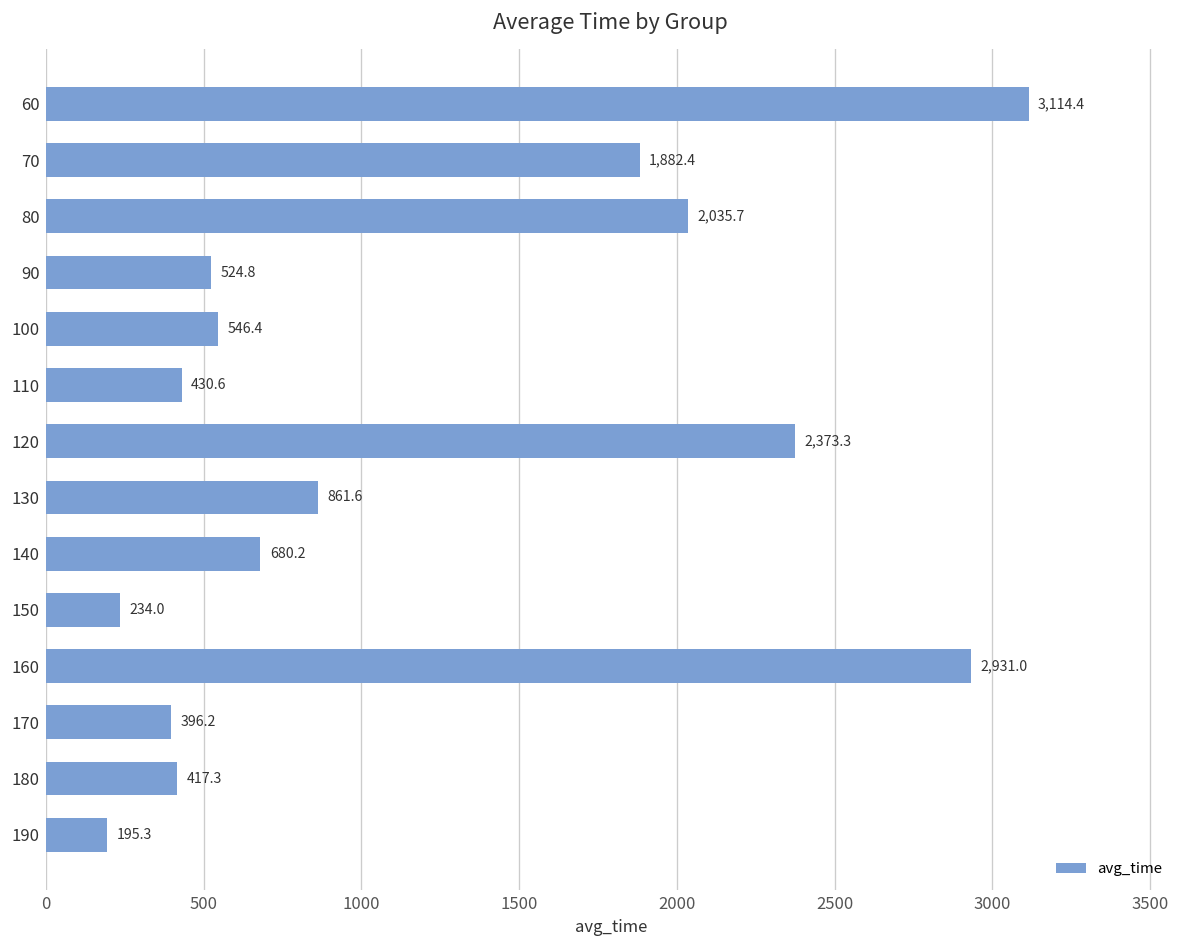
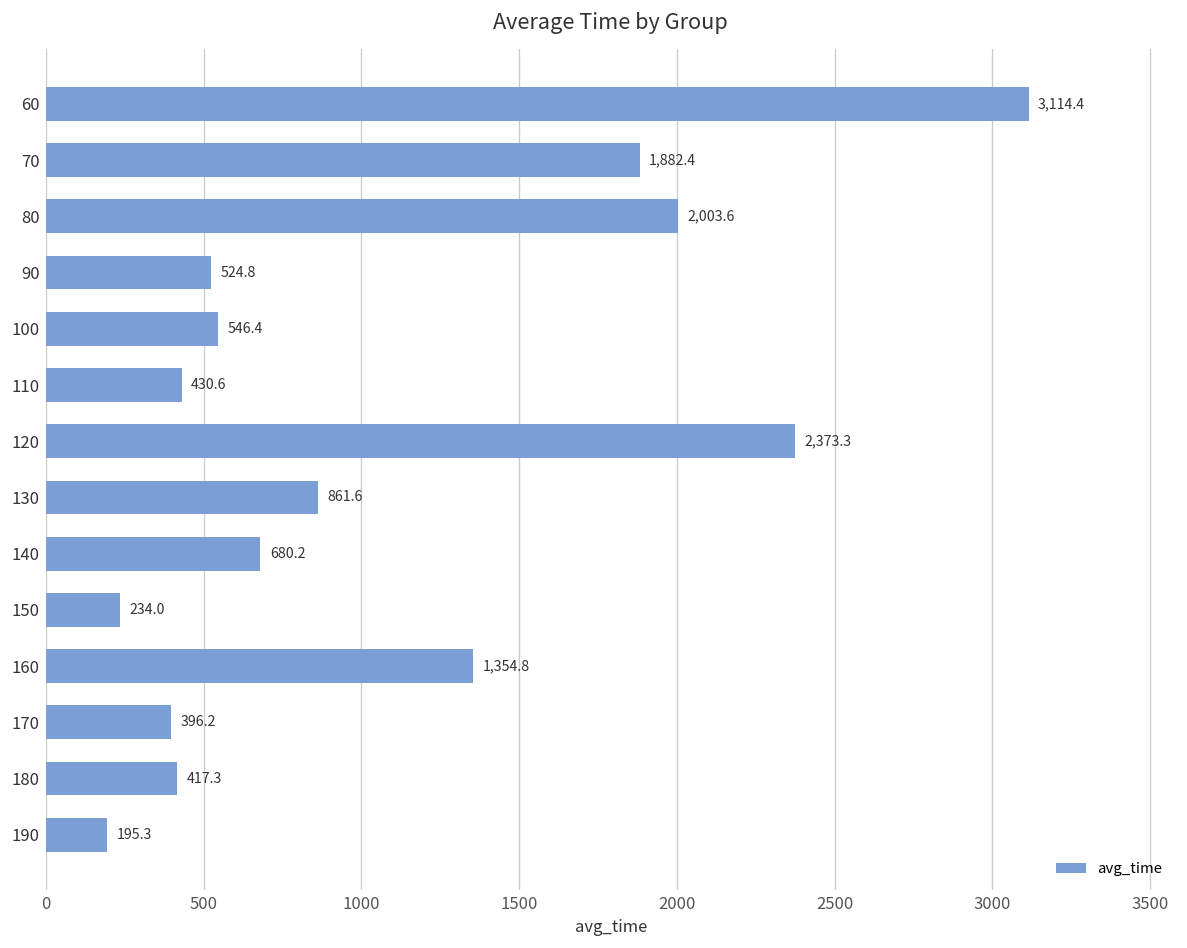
80: 2,035.7 -> 2,003.6
160: 2,931.0 -> 1,354.8
